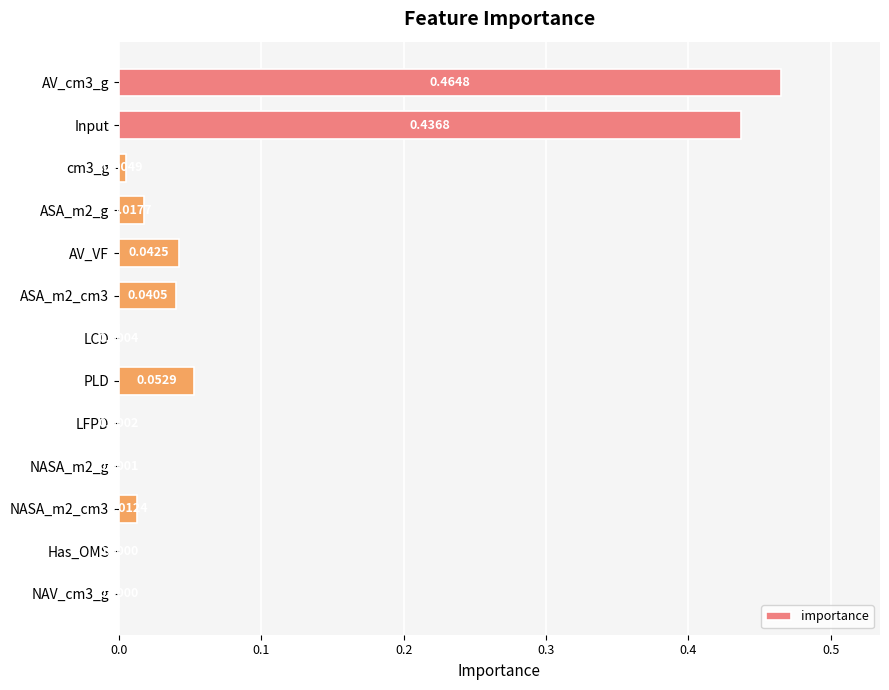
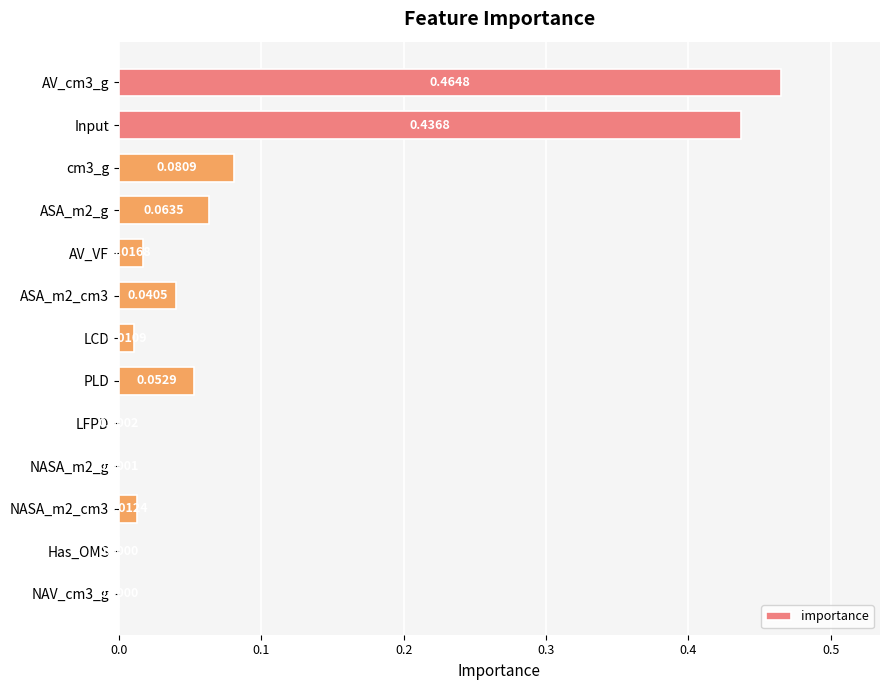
cm3_g: 0.005 -> 0.081
ASA_m2_g: 0.0177 -> 0.0635
AV_VF: 0.043 -> 0.017
LCD: 0.000 -> 0.011
